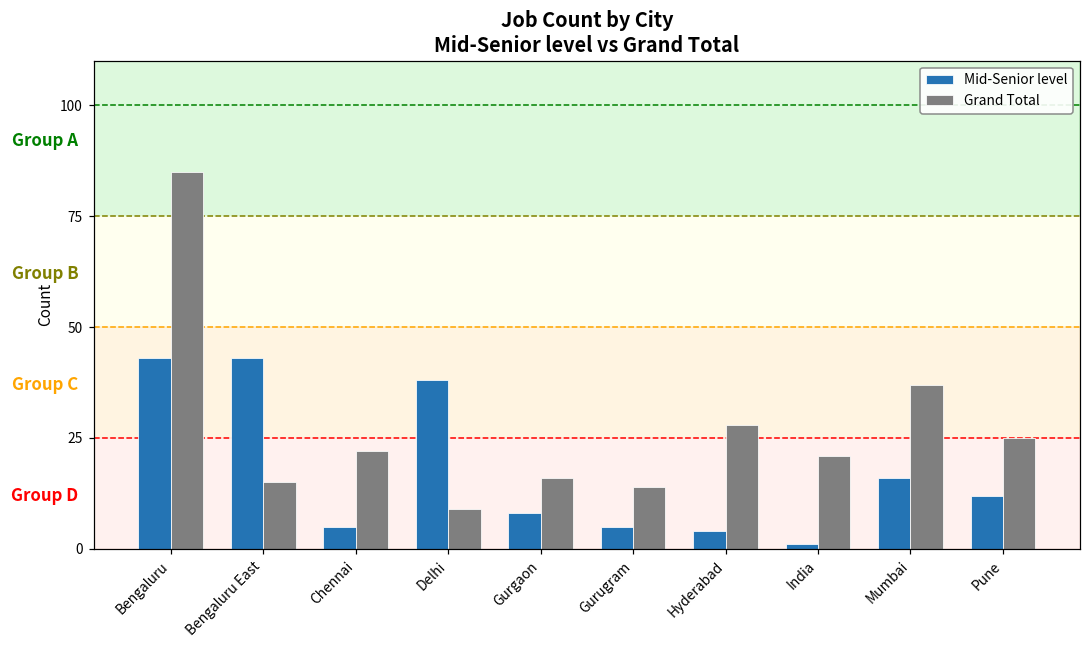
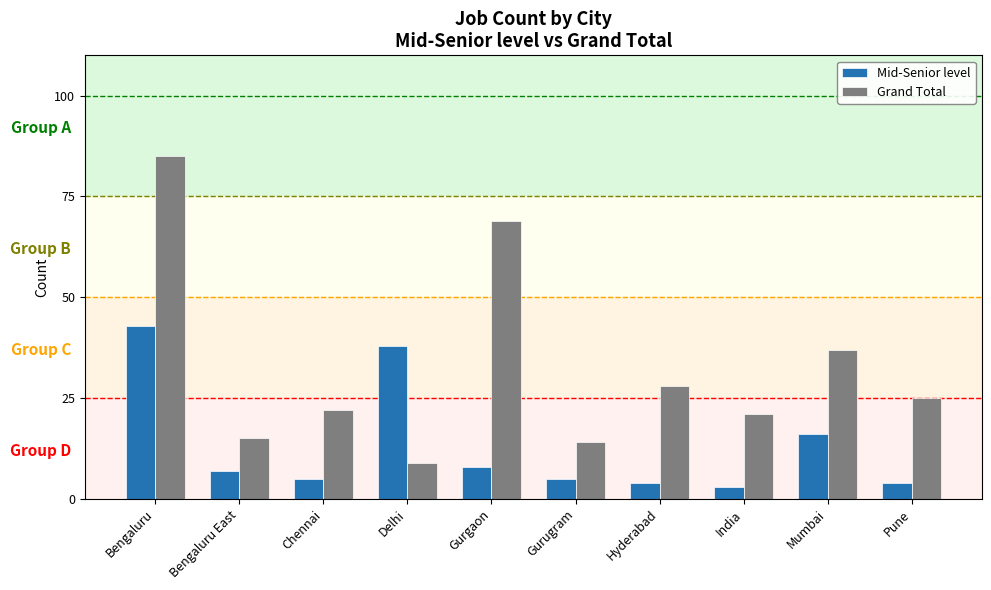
Mid-Senior level, Bengaluru East: 43 -> 7
Grand Total, Gurgaon: 16 -> 69
Mid-Senior level, India: 1 -> 3
Mid-Senior level, Pune: 12 -> 4
